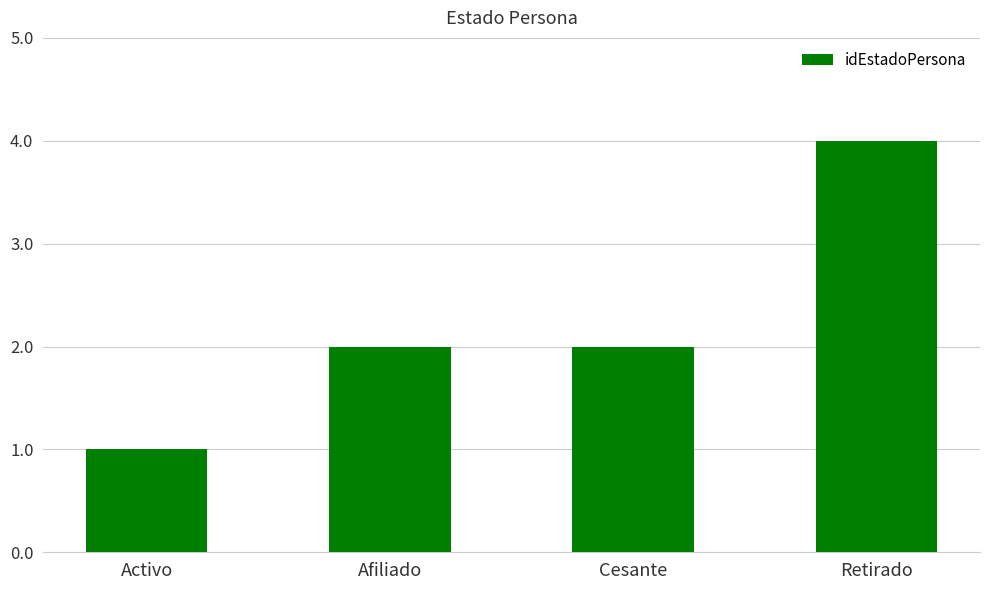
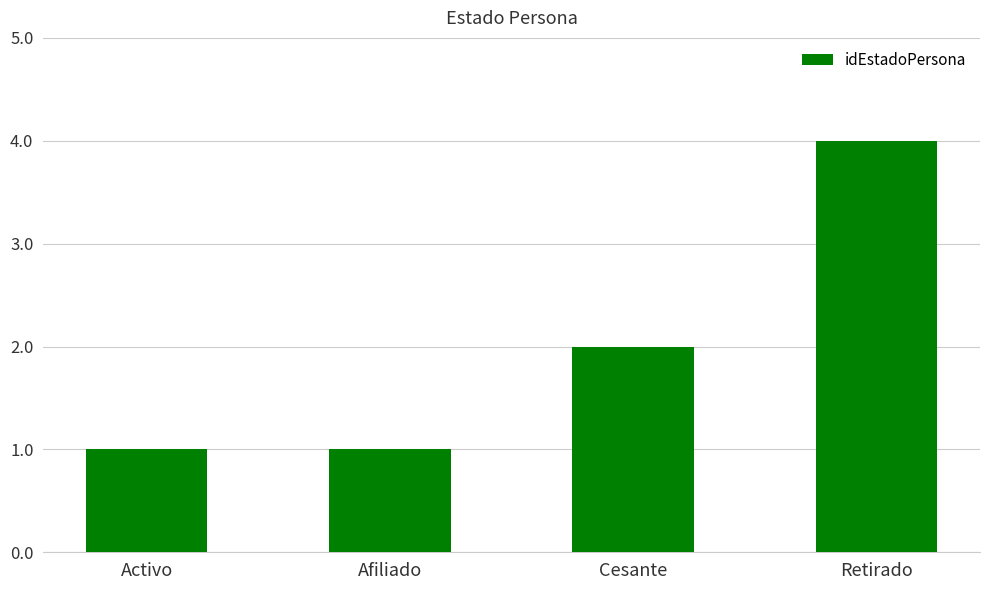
Afiliado: 2 -> 1
